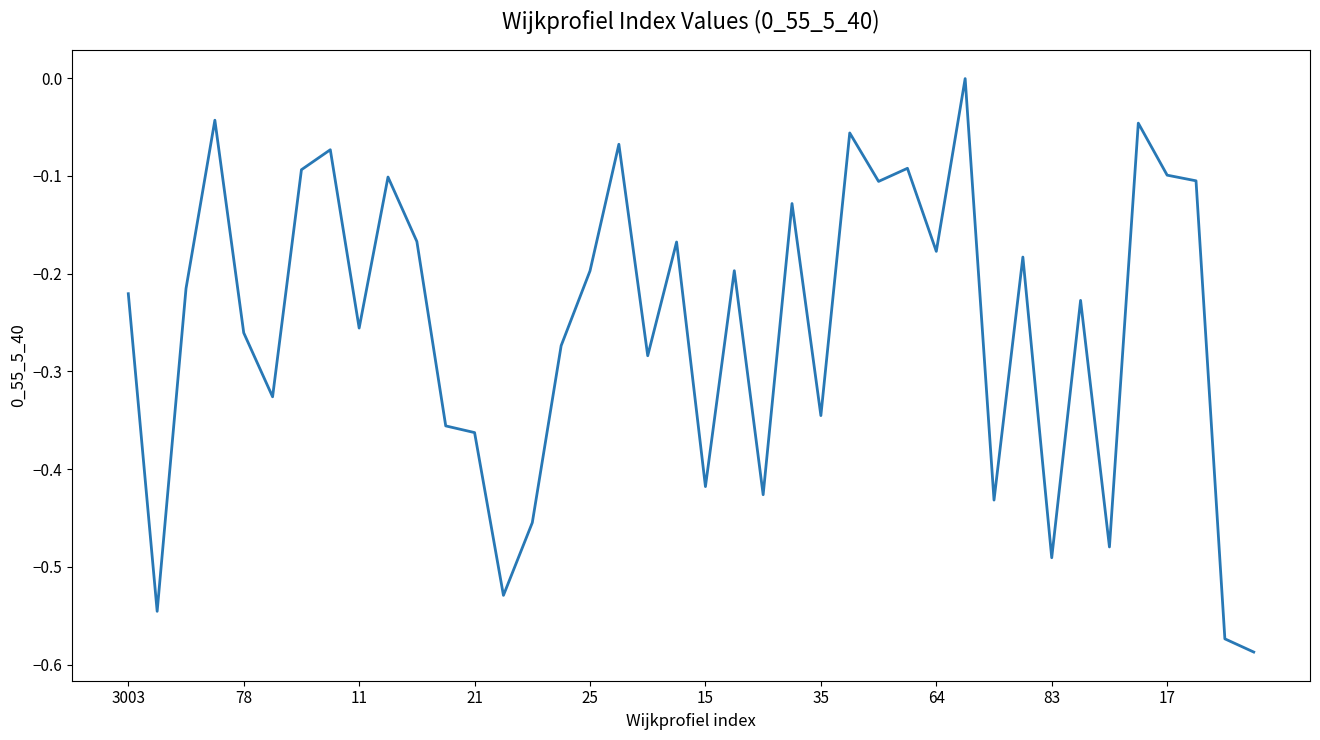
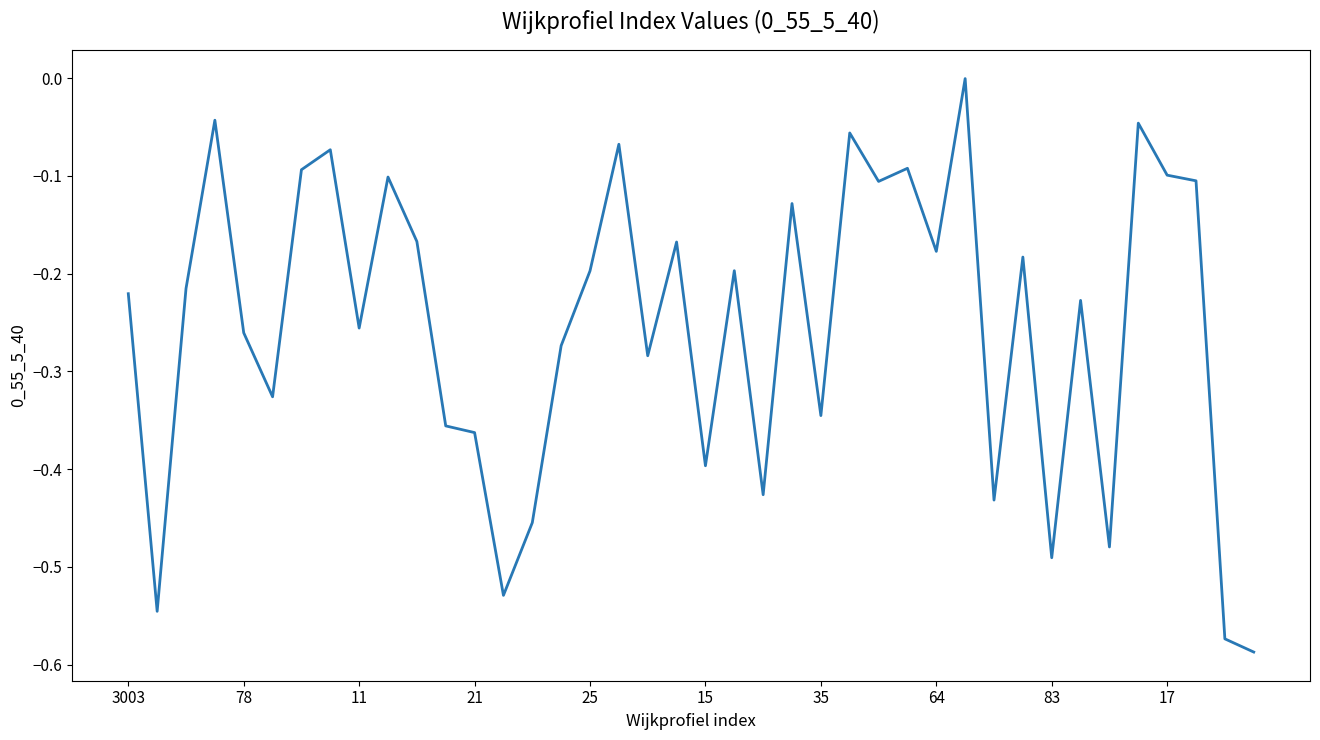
15: -0.42 -> -0.40
